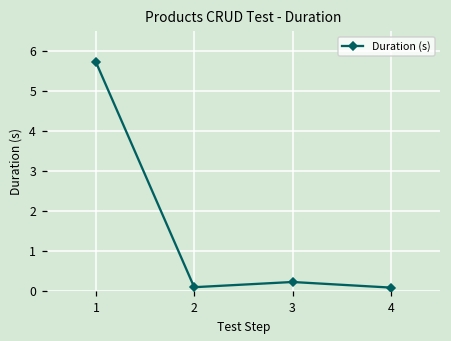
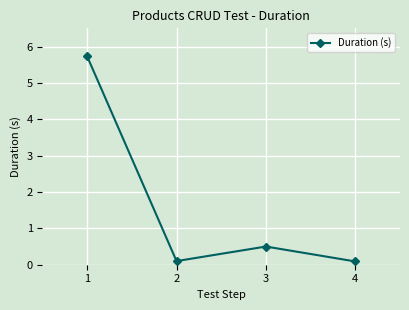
3: 0.2 -> 0.5
